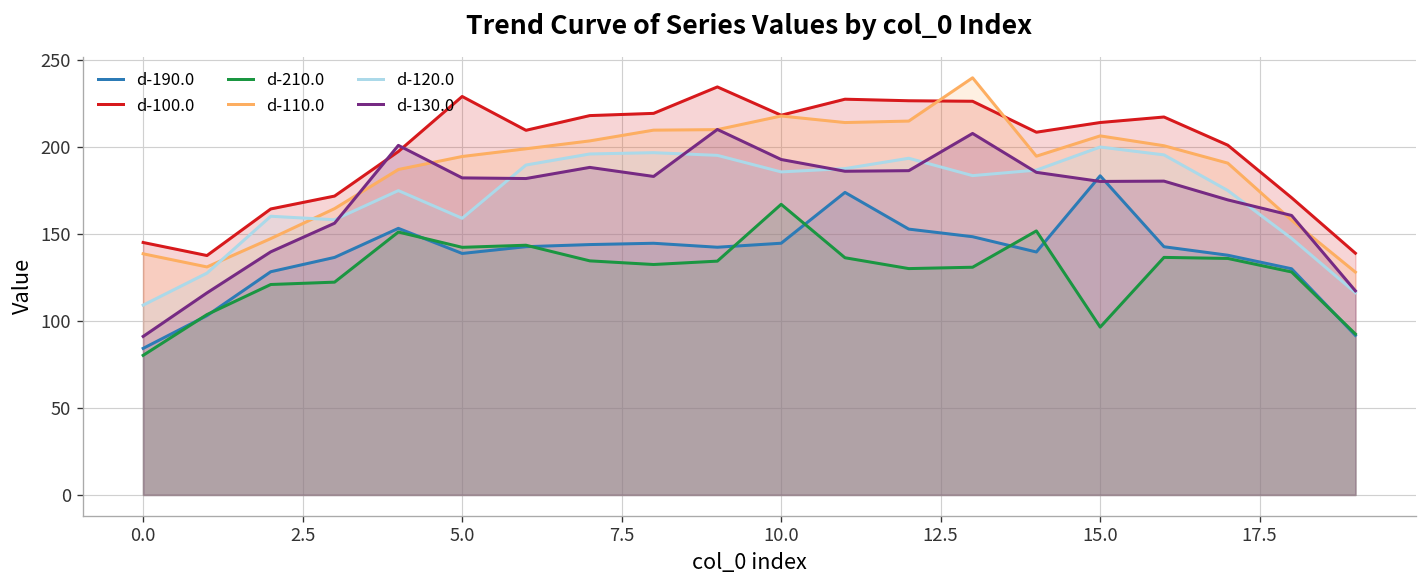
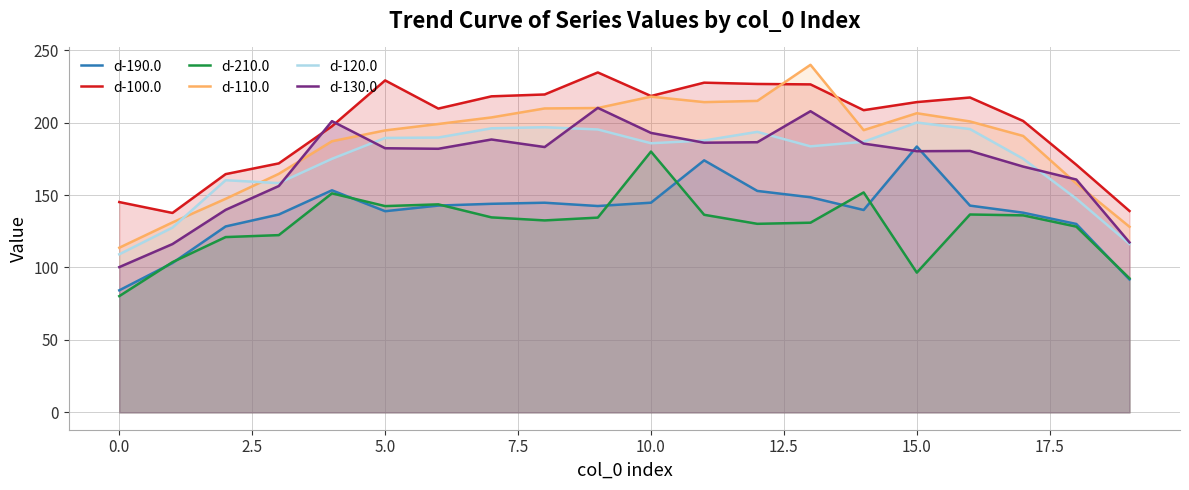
d-110.0, 0.0: 139 -> 114
d-130.0, 0.0: 91 -> 100
d-120.0, 5.0: 159 -> 189
d-210.0, 10.0: 167 -> 180
